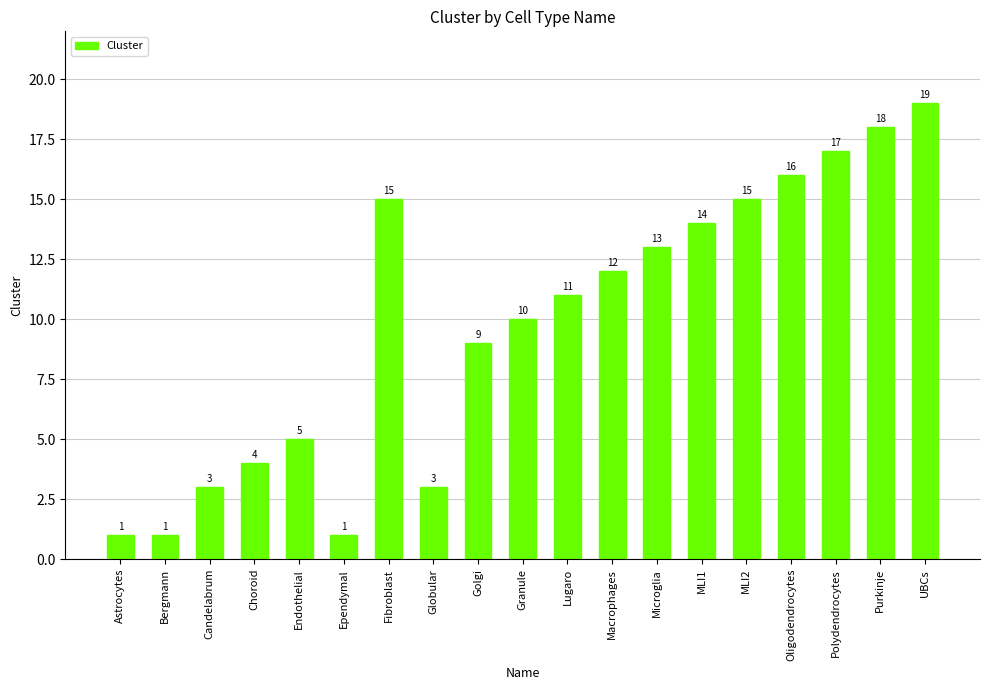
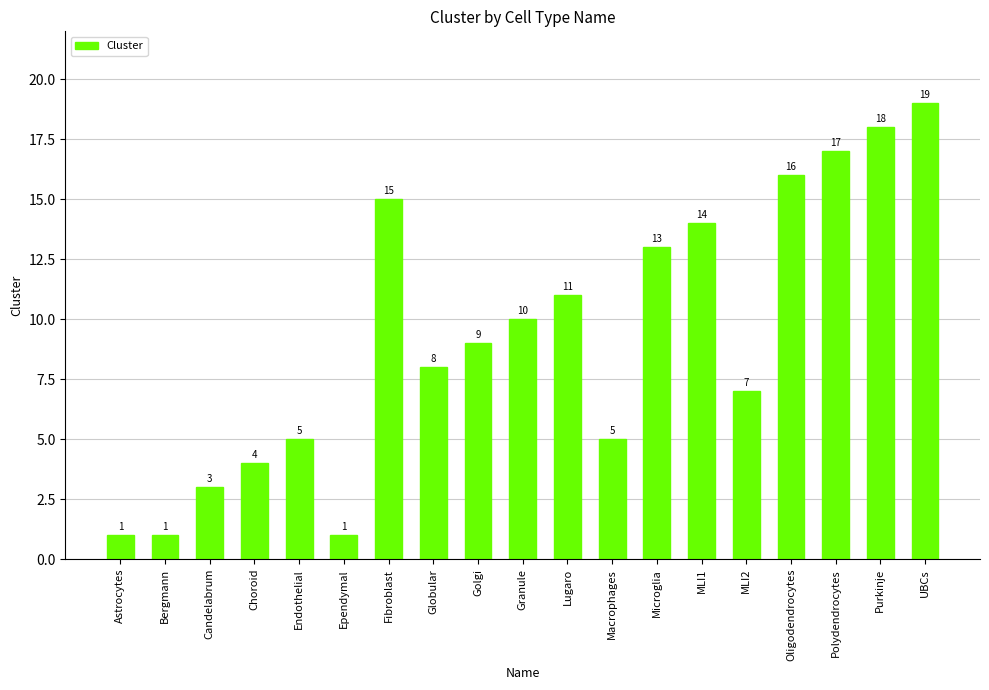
Globular: 3 -> 8
Macrophages: 12 -> 5
MLI2: 15 -> 7
